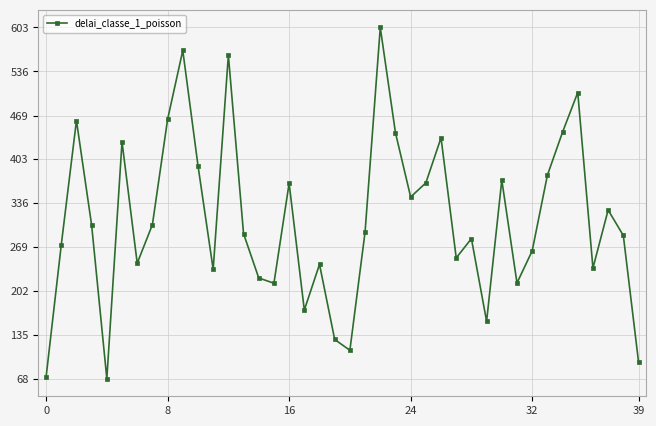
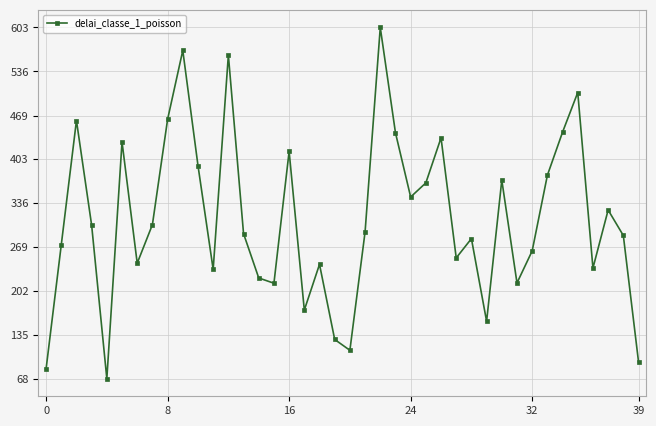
0: 70 -> 80
16: 370 -> 410
